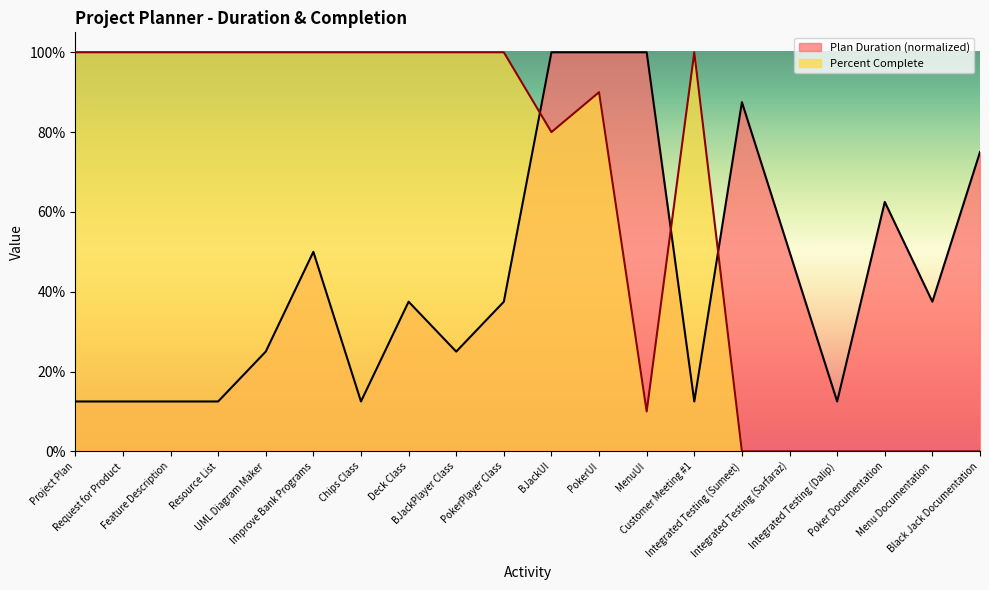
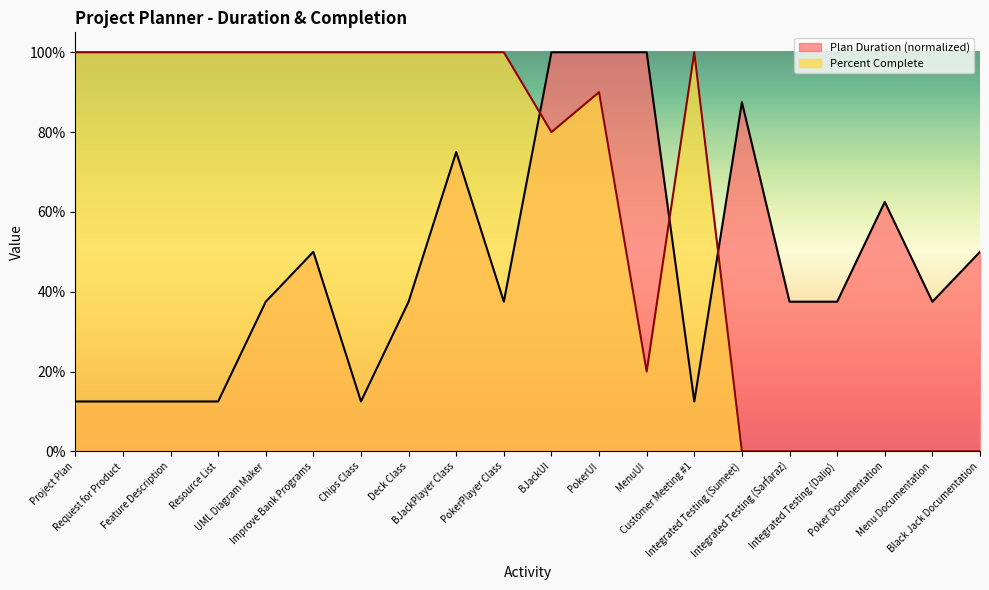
Plan Duration (normalized), UML Diagram Maker: 25% -> 38%
Plan Duration (normalized), BJackPlayer Class: 25% -> 75%
Percent Complete, MenuUI: 10% -> 20%
Plan Duration (normalized), Integrated Testing (Sarfaraz): 50% -> 38%
Plan Duration (normalized), Integrated Testing (Dalip): 13% -> 38%
Plan Duration (normalized), Black Jack Documentation: 75% -> 50%
